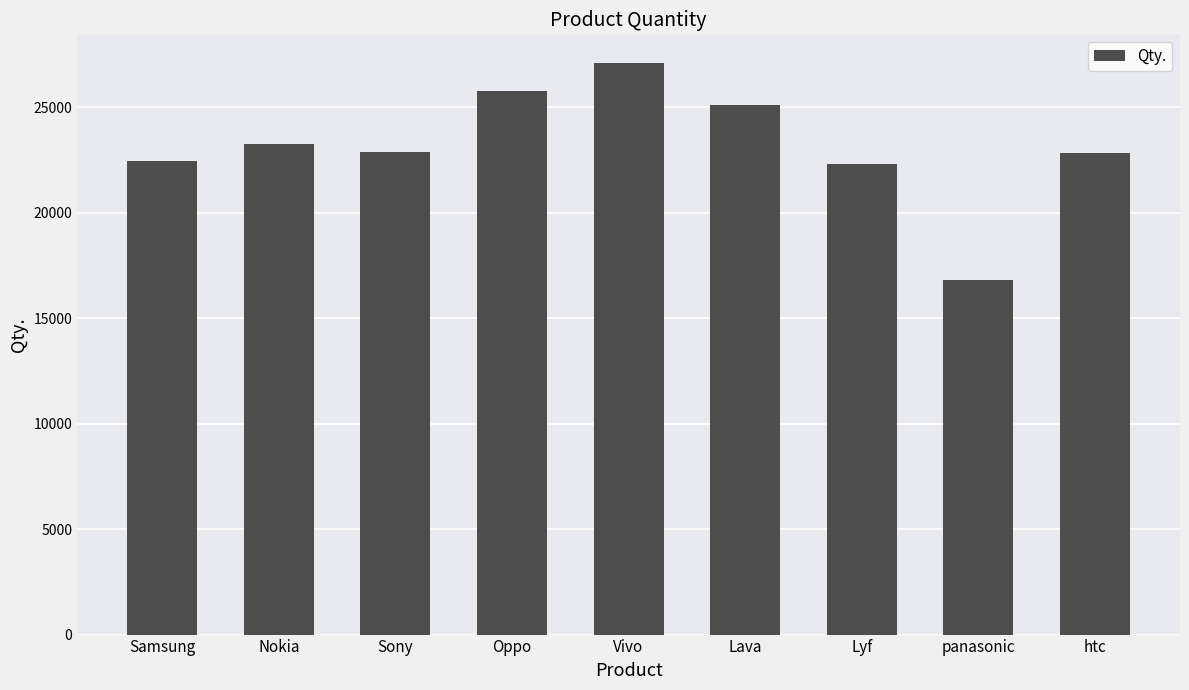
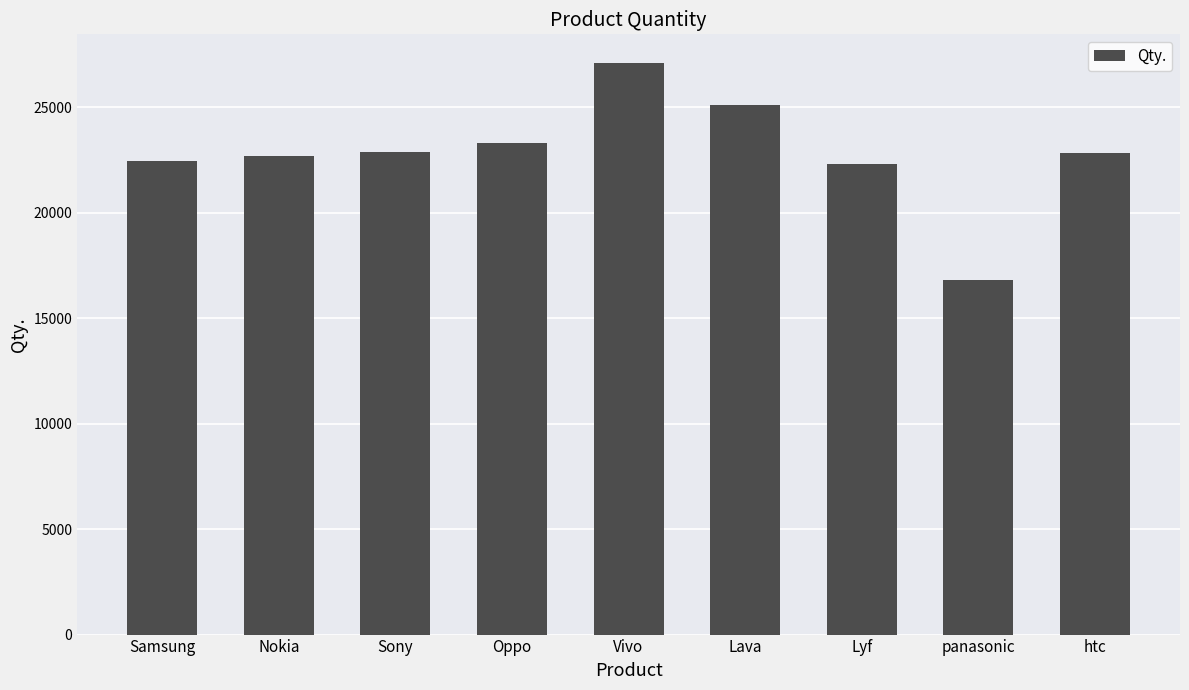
Nokia: 23200 -> 22700
Oppo: 25700 -> 23300
